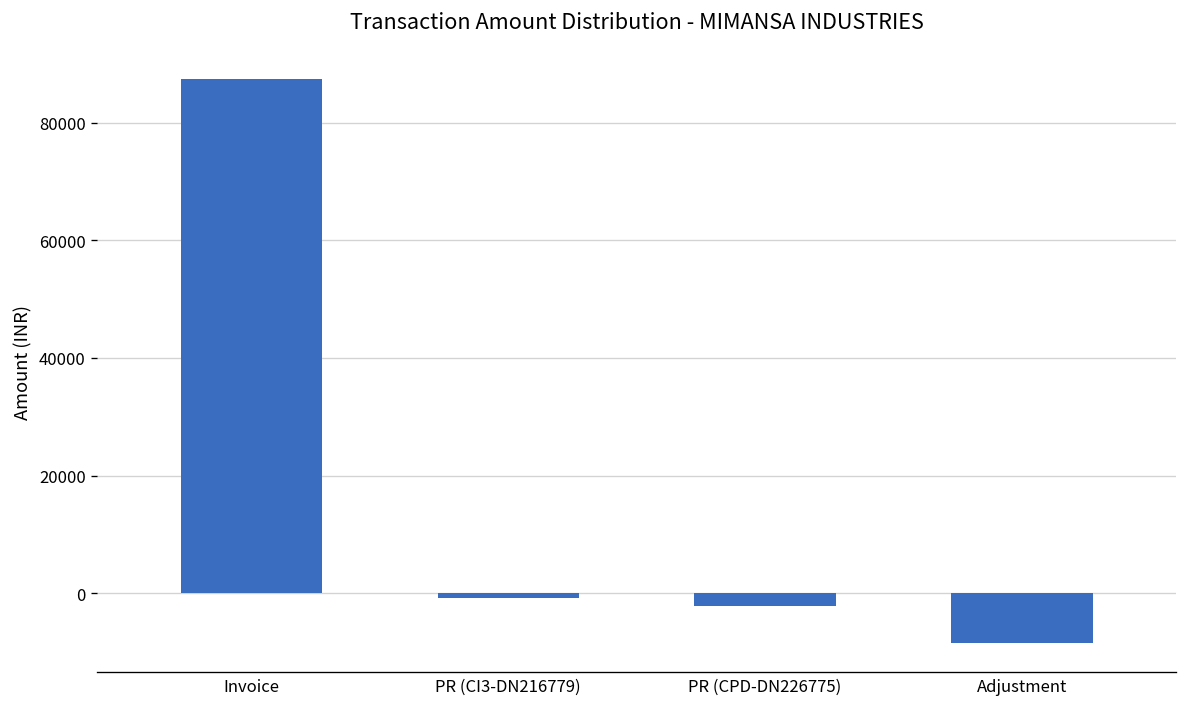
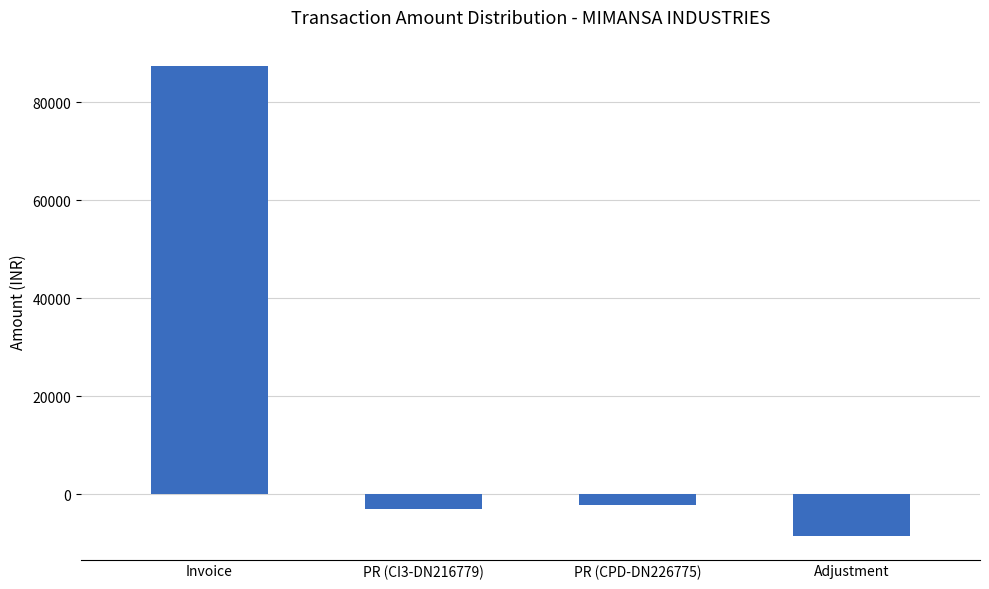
PR (CI3-DN216779): -1000 -> -3000
